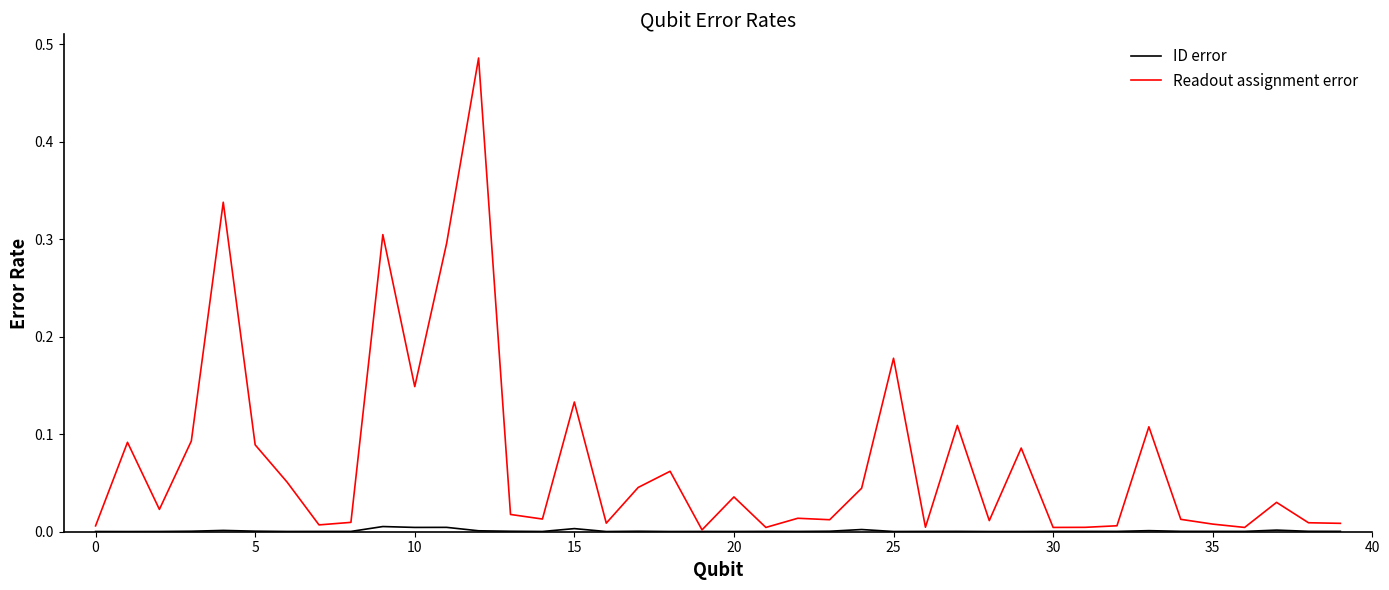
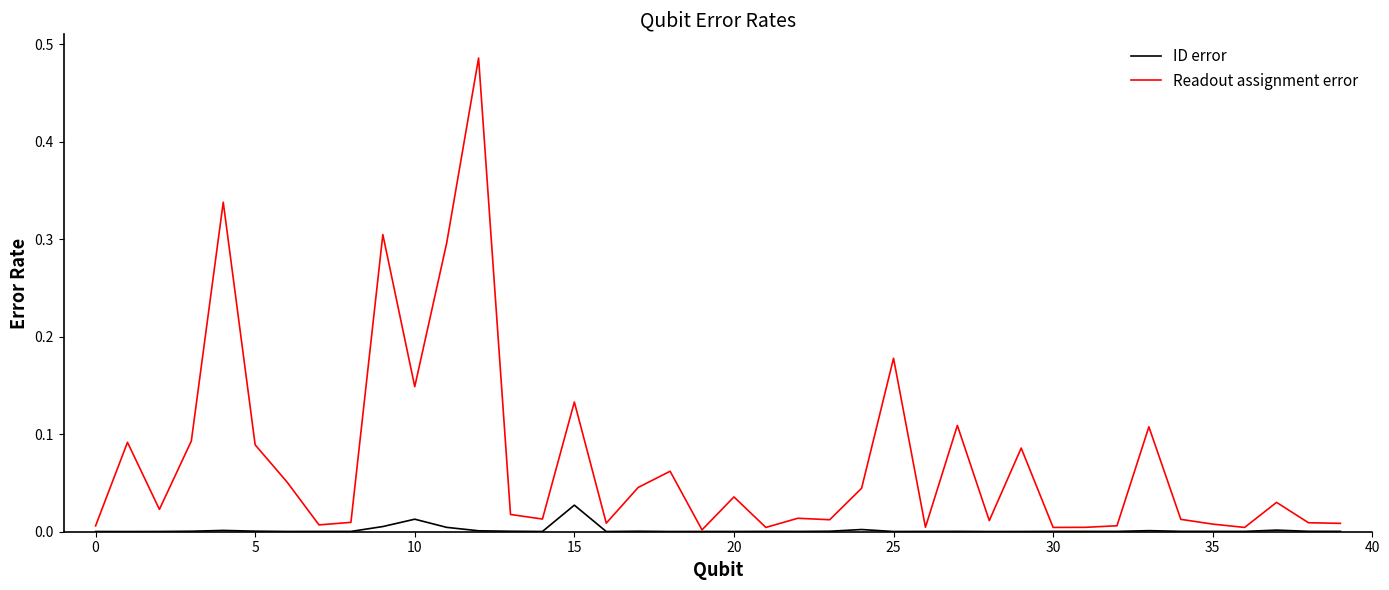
ID error, 10: 0.00 -> 0.01
ID error, 15: 0.00 -> 0.03
